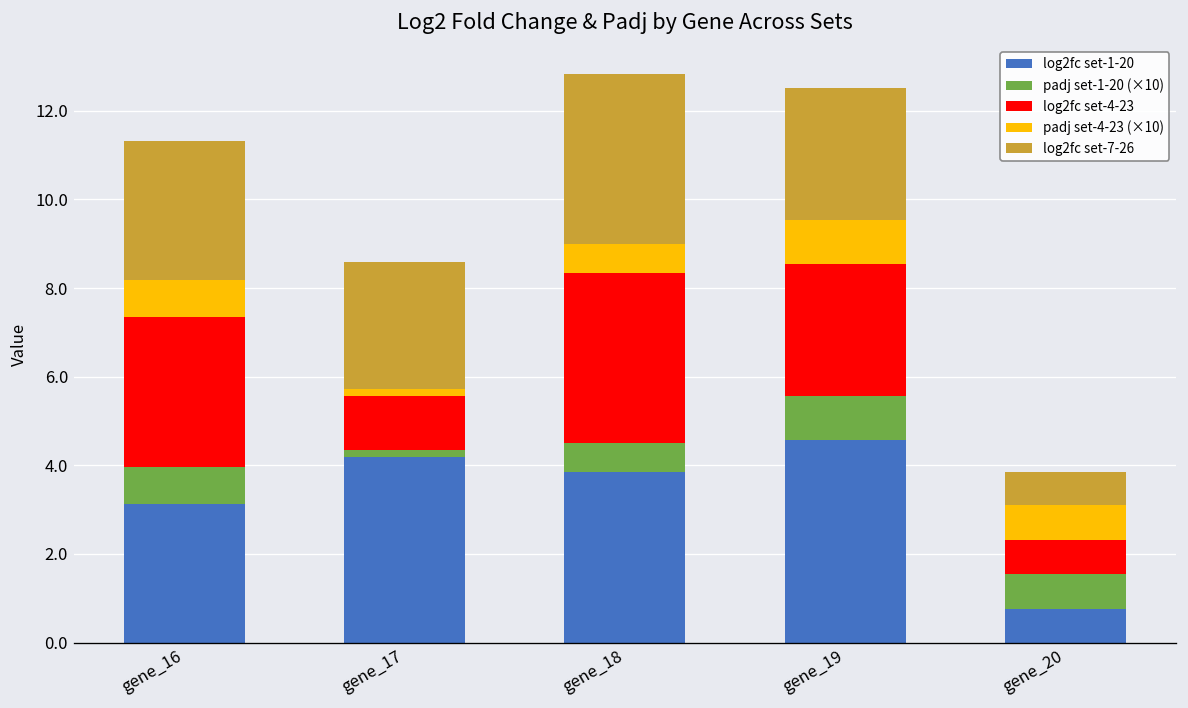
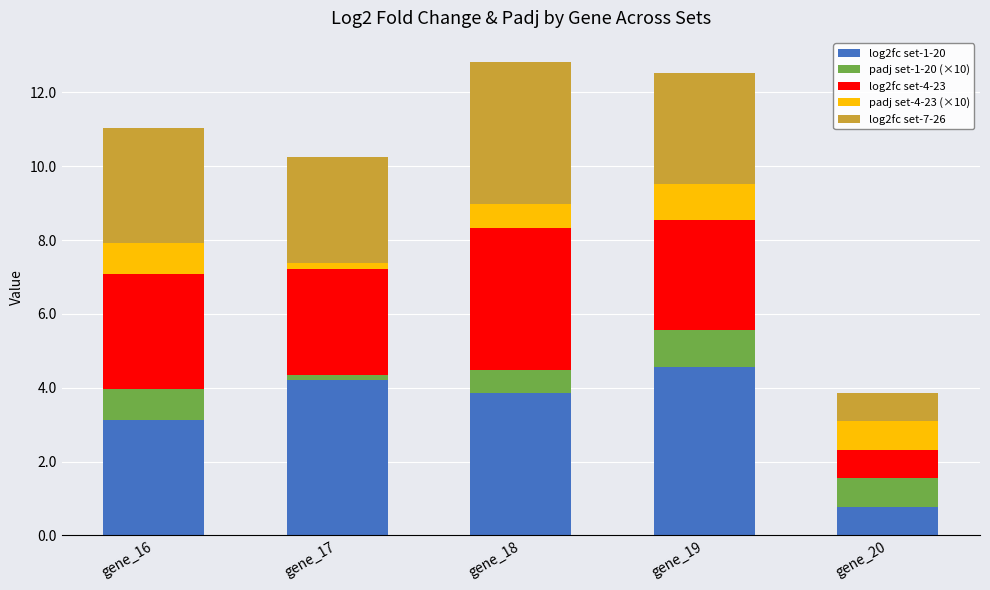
log2fc set-4-23, gene_16: 3.4 -> 3.1
log2fc set-4-23, gene_17: 1.2 -> 2.9
